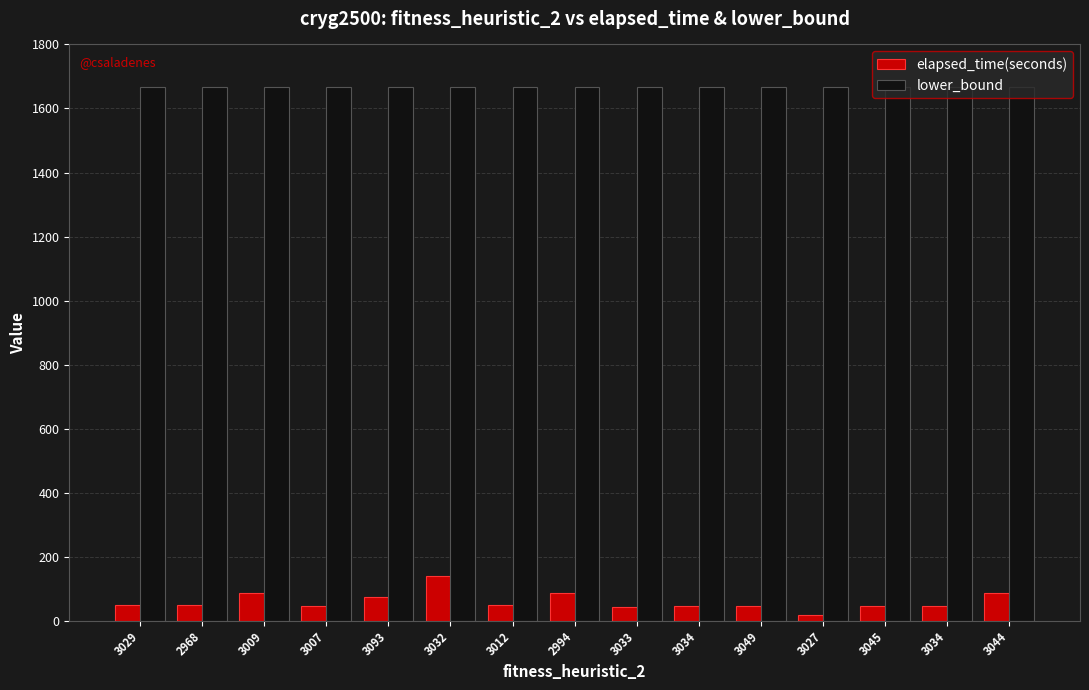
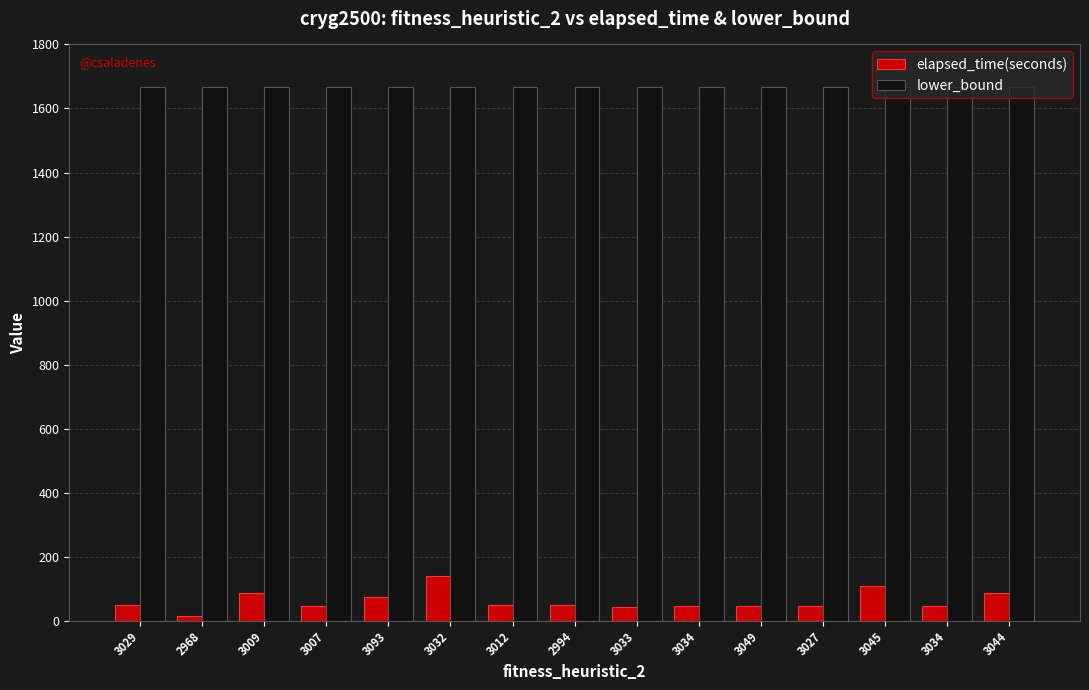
elapsed_time(seconds), 2968: 50 -> 20
elapsed_time(seconds), 2994: 90 -> 50
elapsed_time(seconds), 3027: 20 -> 50
elapsed_time(seconds), 3045: 50 -> 110
